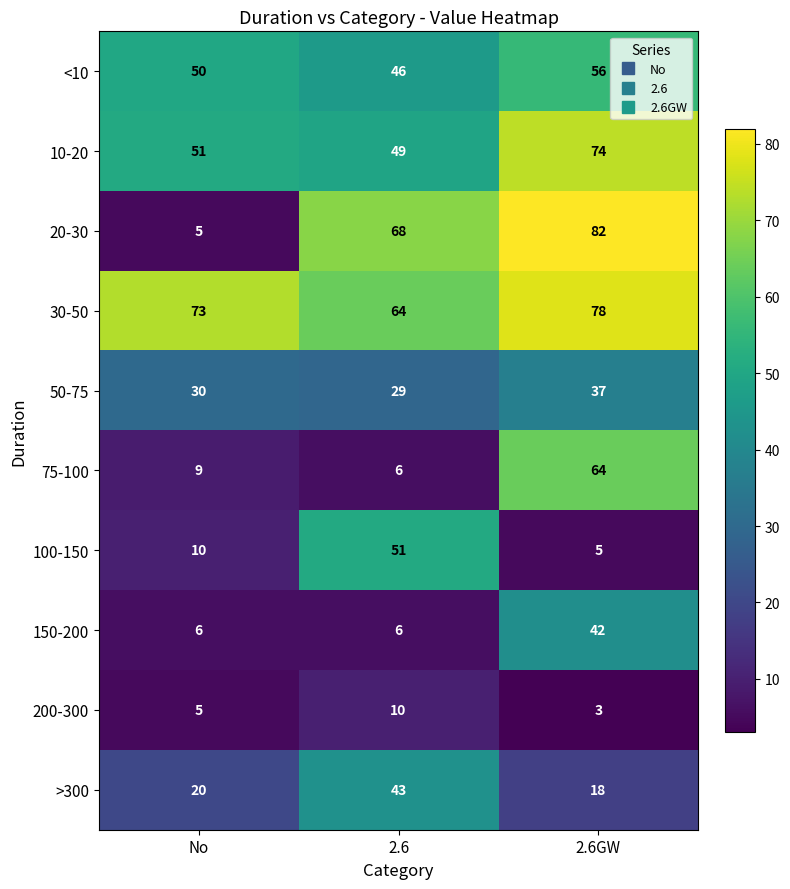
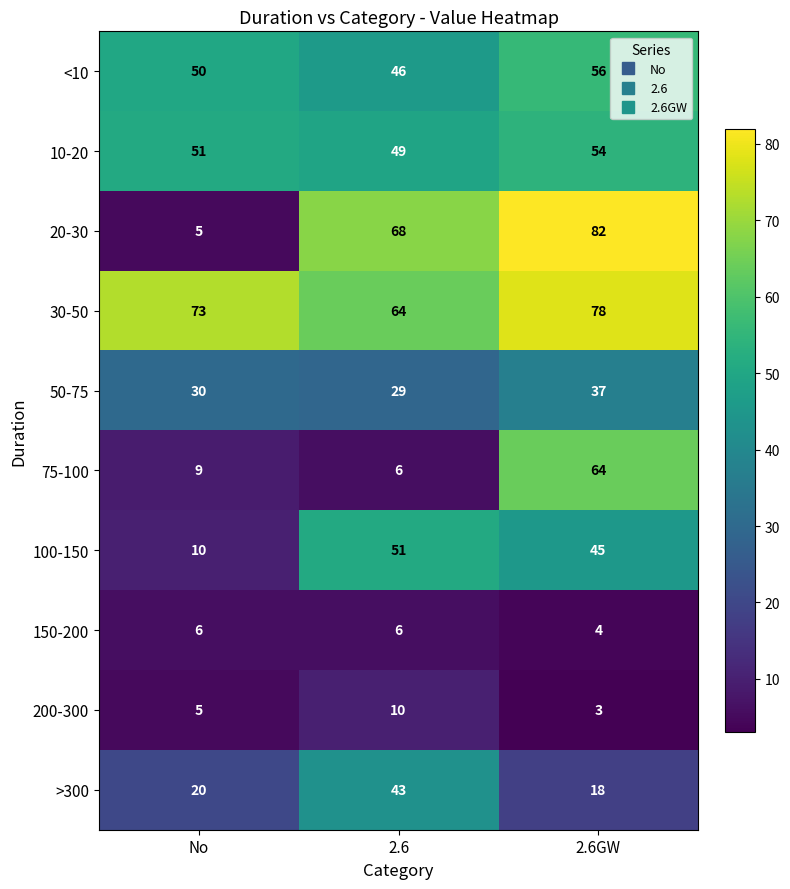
10-20, 2.6GW: 74 -> 54
100-150, 2.6GW: 5 -> 45
150-200, 2.6GW: 42 -> 4
